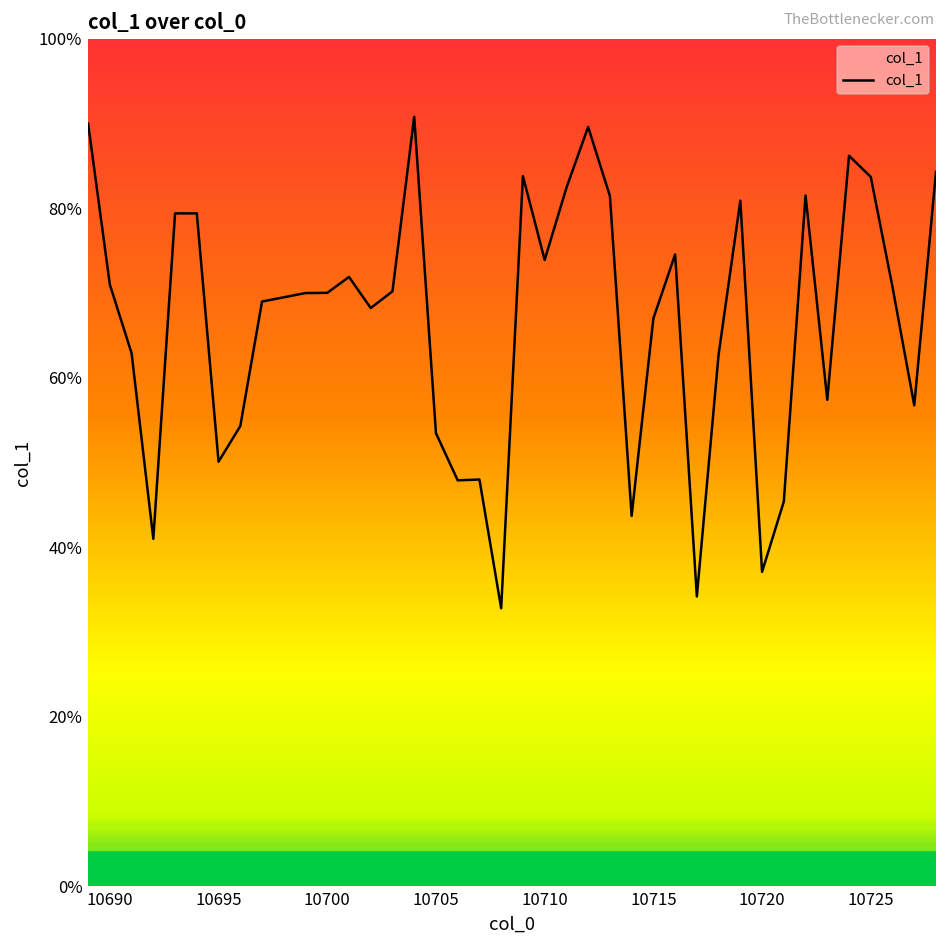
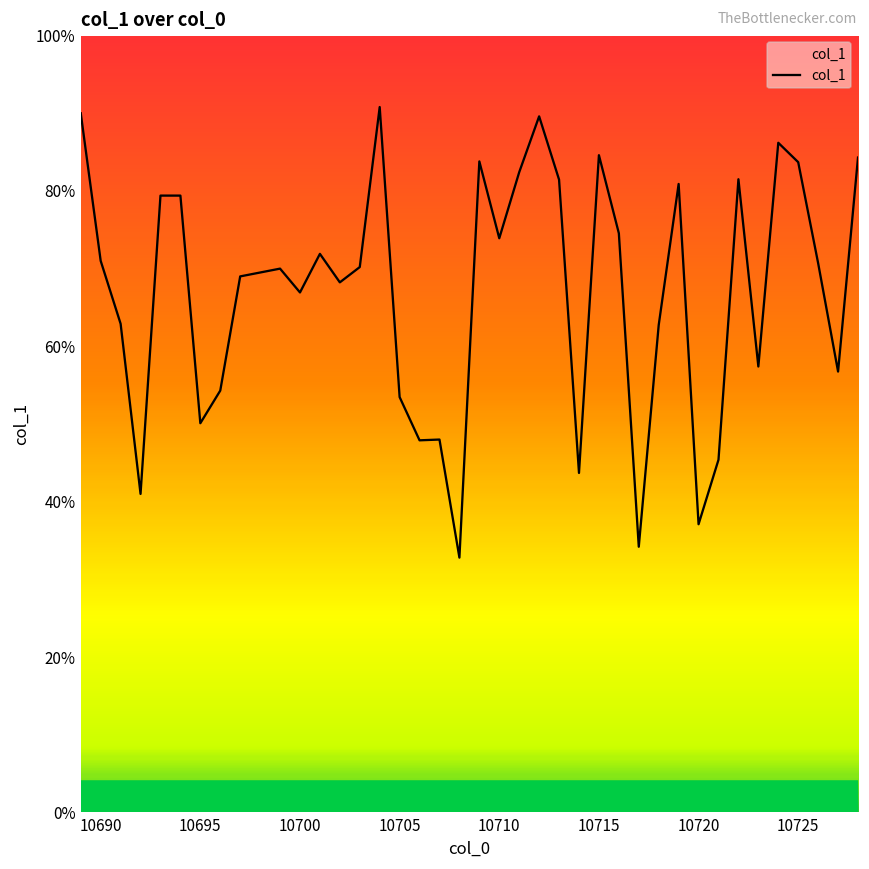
10700: 70% -> 67%
10715: 67% -> 85%
